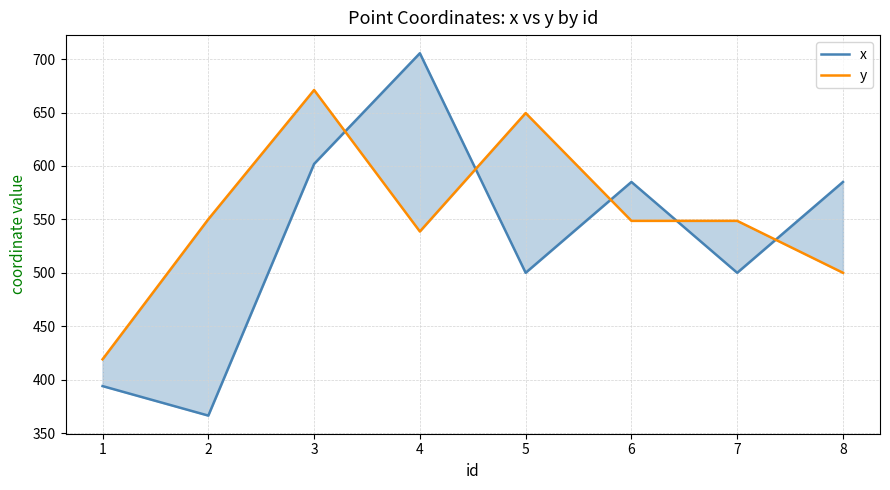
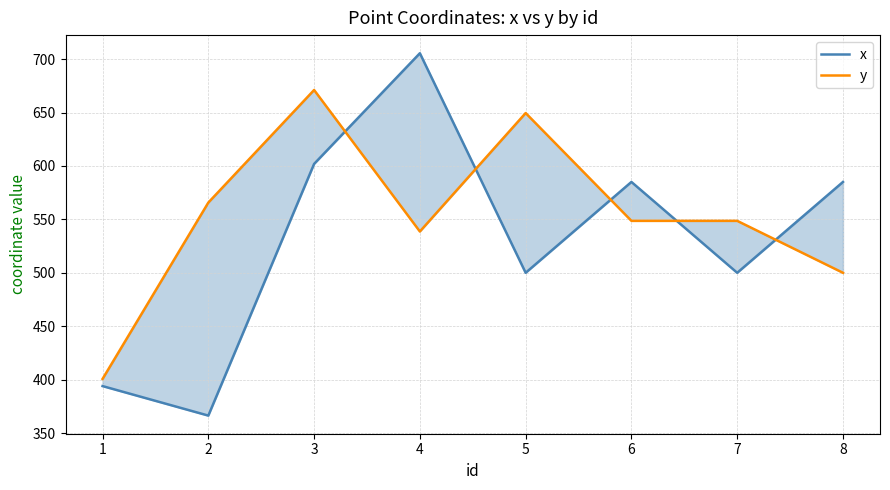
y, 1: 419 -> 401
y, 2: 550 -> 566
